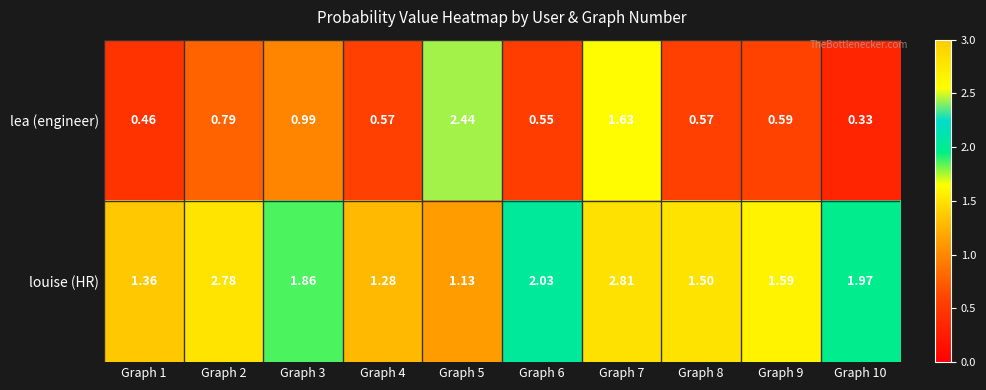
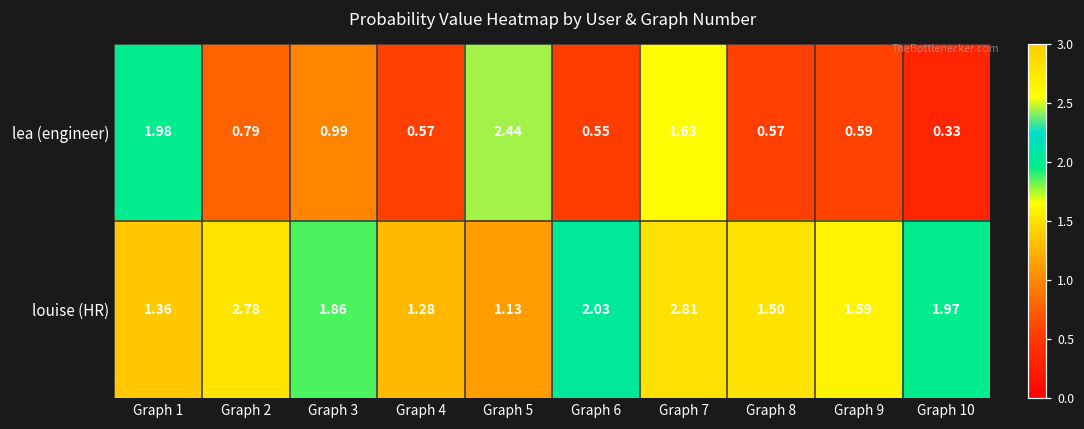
lea (engineer), Graph 1: 0.46 -> 1.98
